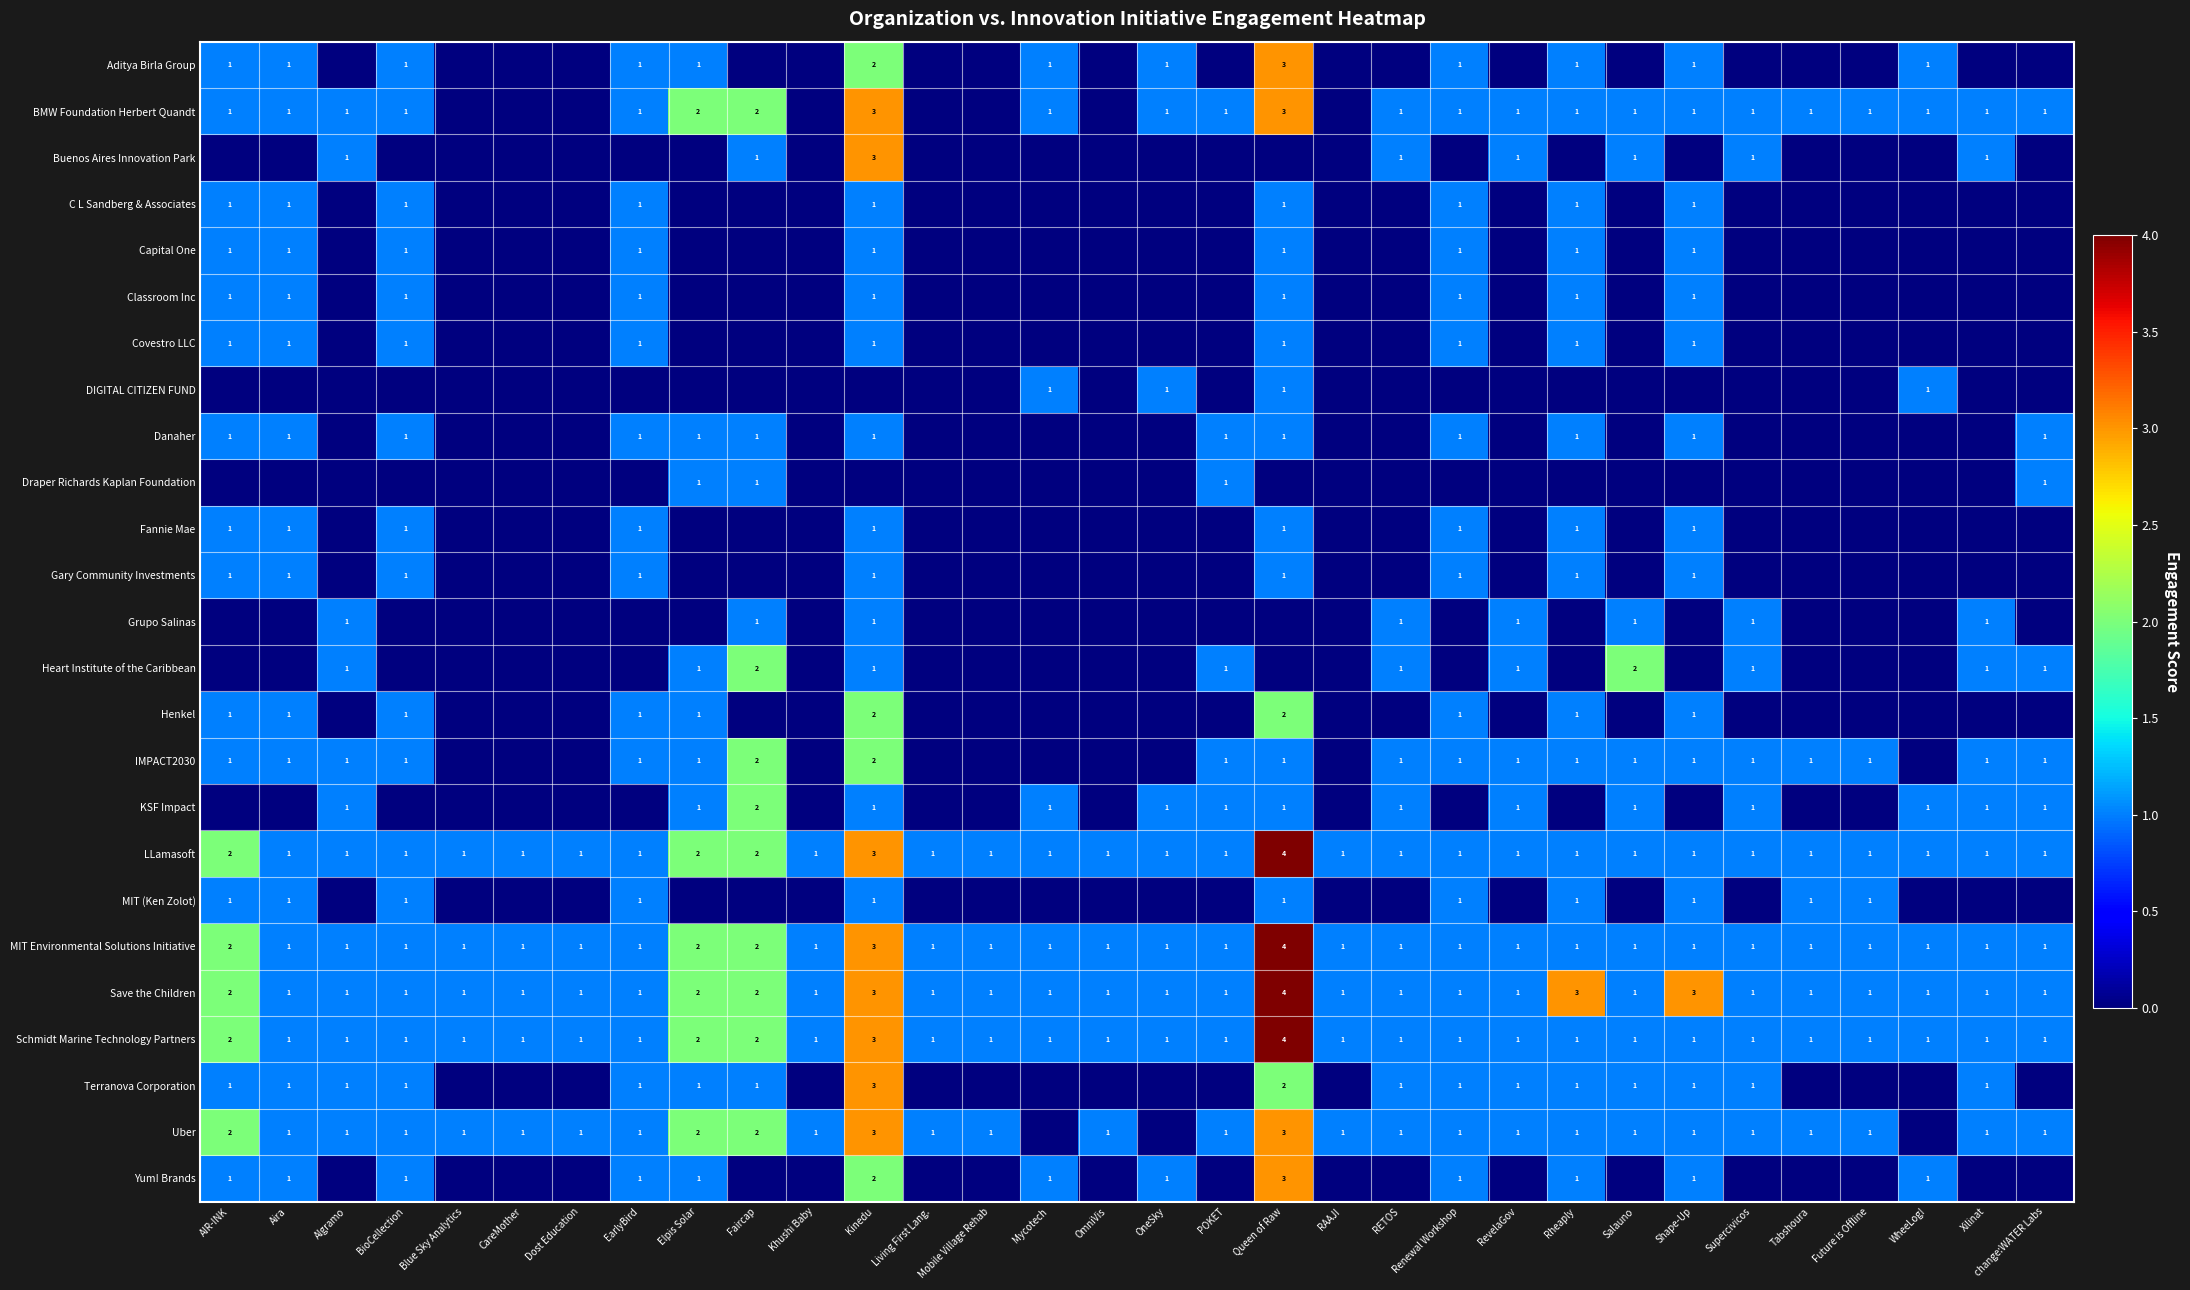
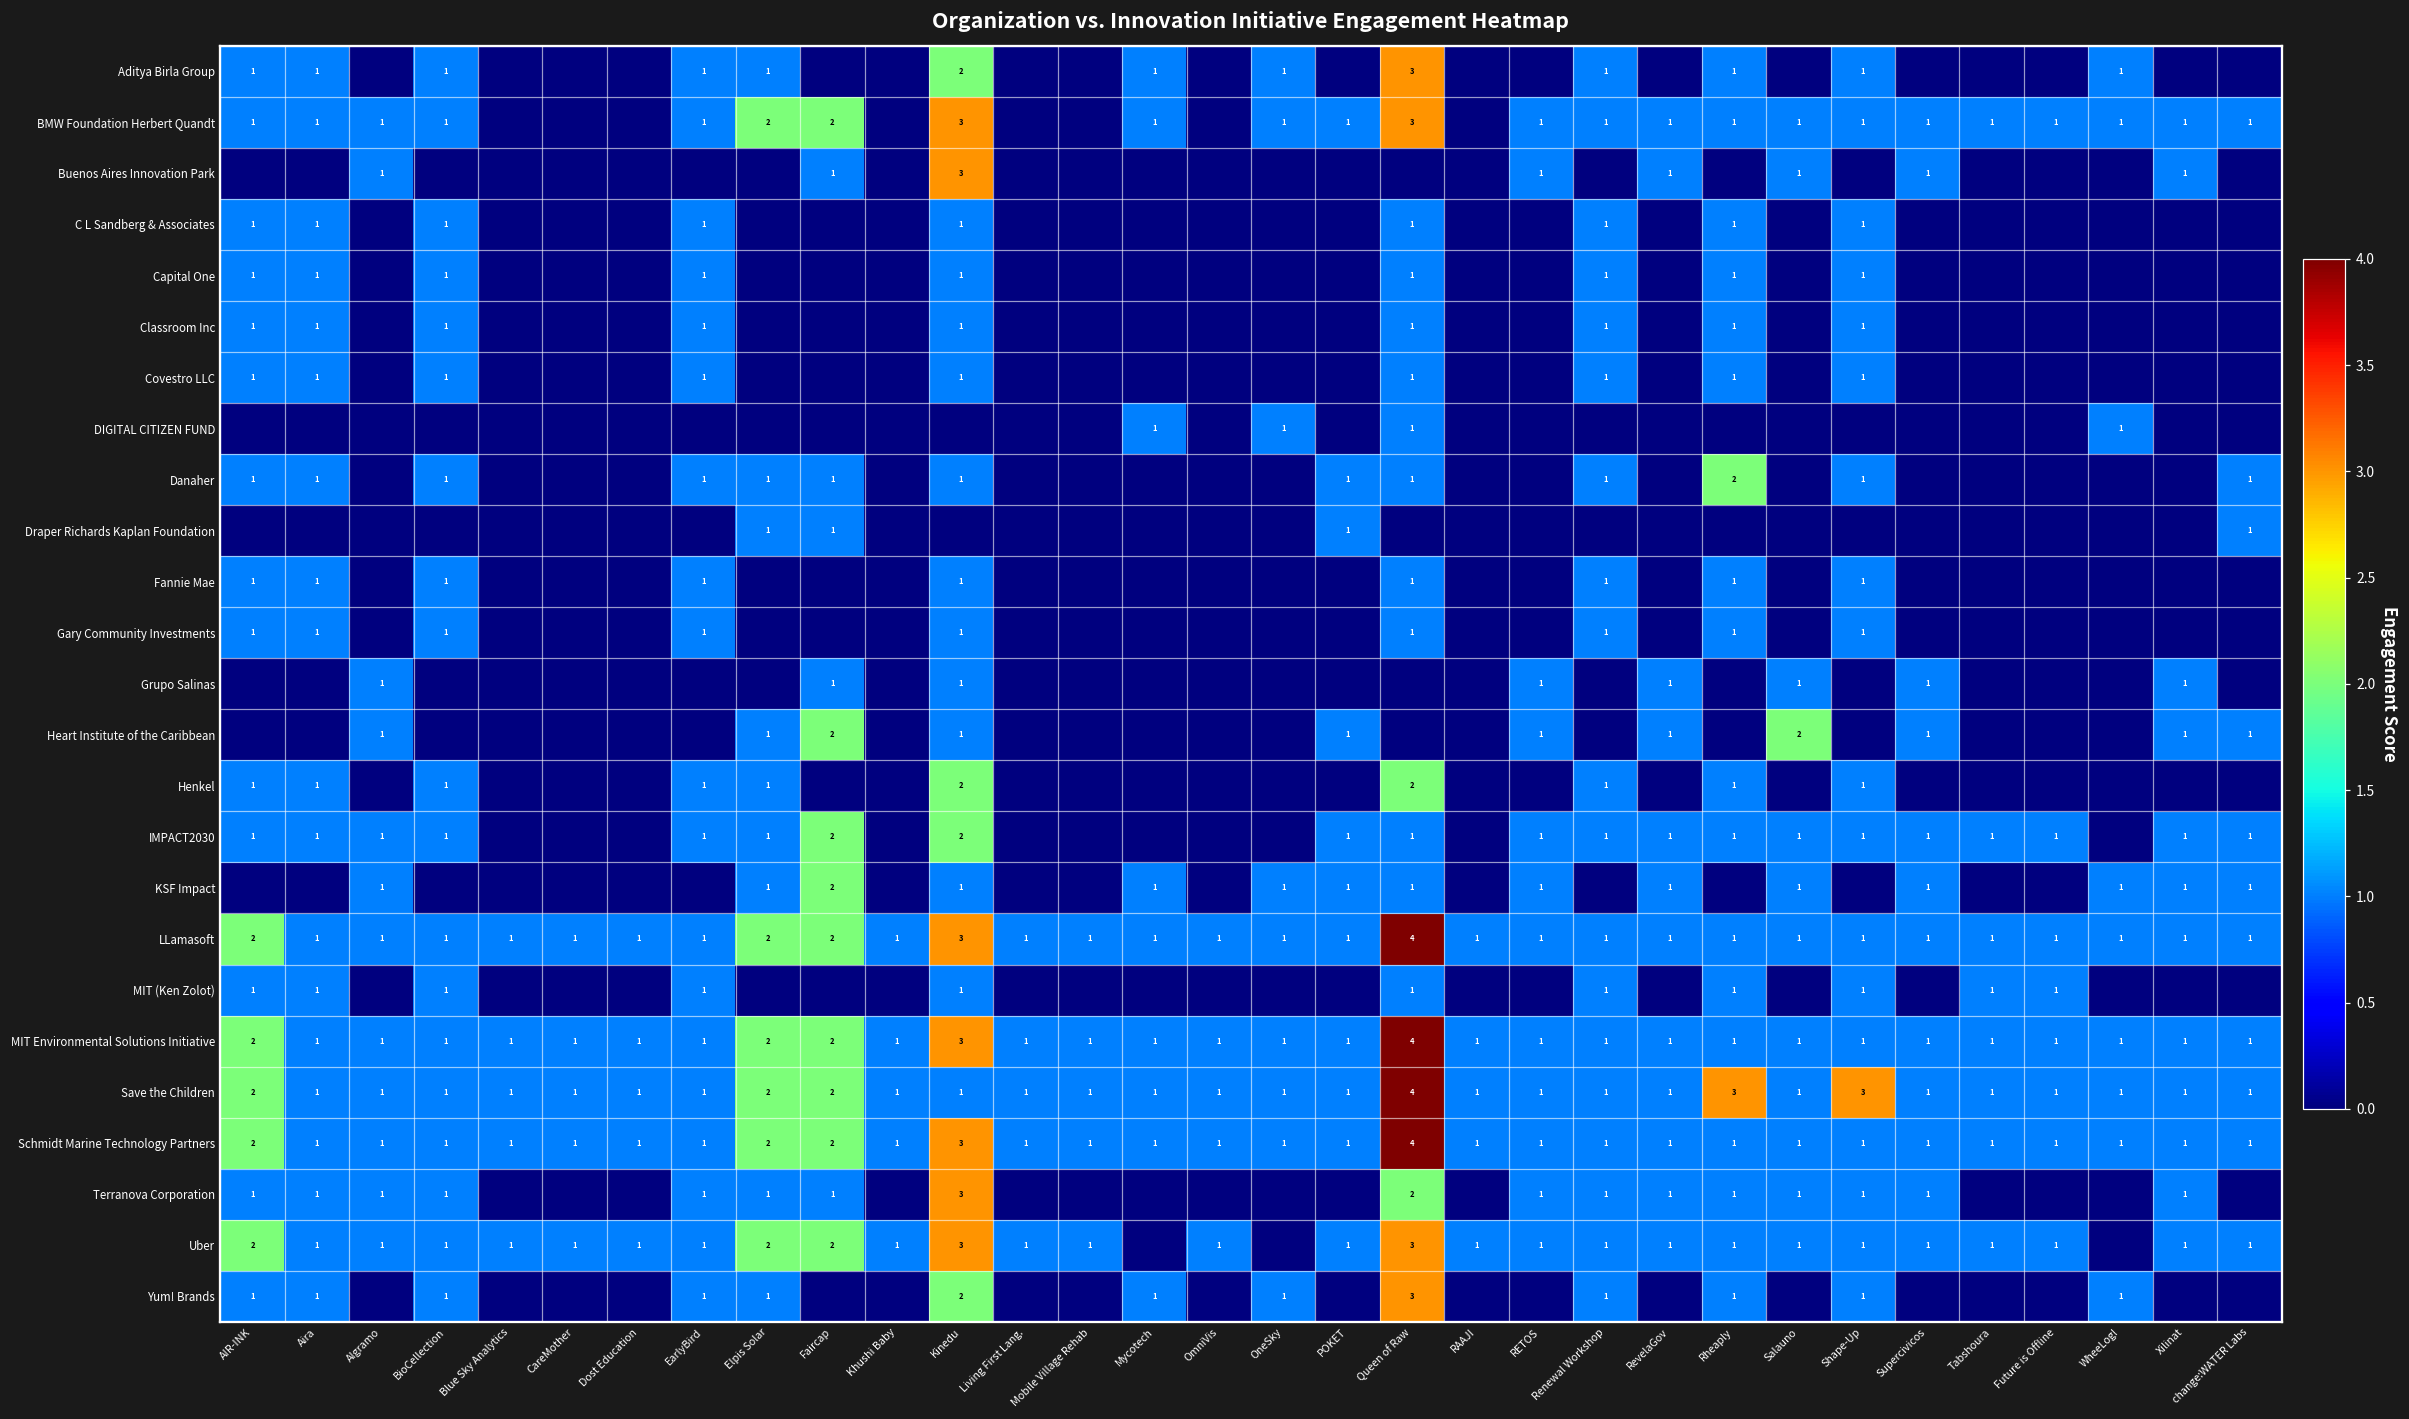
Danaher, Rheaply: 1 -> 2
Save the Children, Kinedu: 3 -> 1
